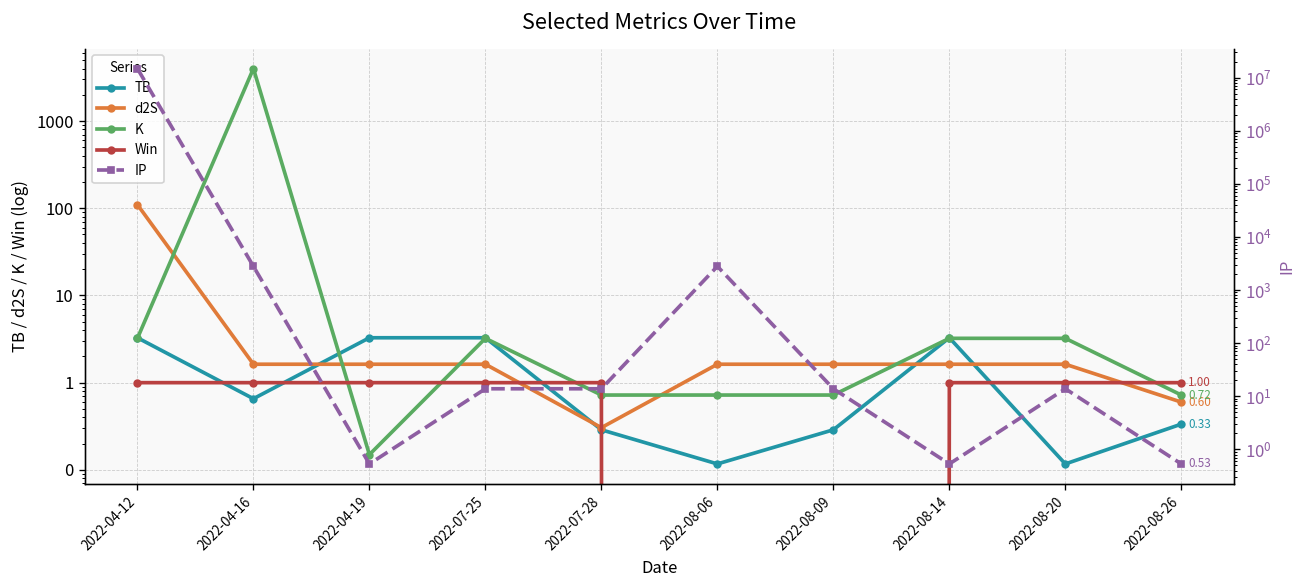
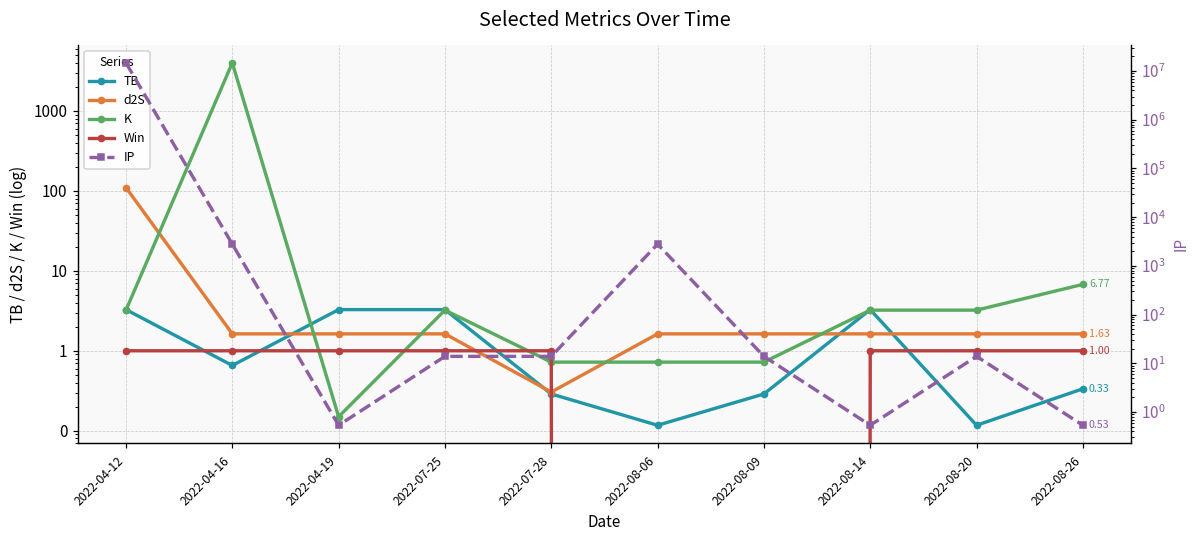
d2S, 2022-08-26: 0.60 -> 1.63
K, 2022-08-26: 0.72 -> 6.77
